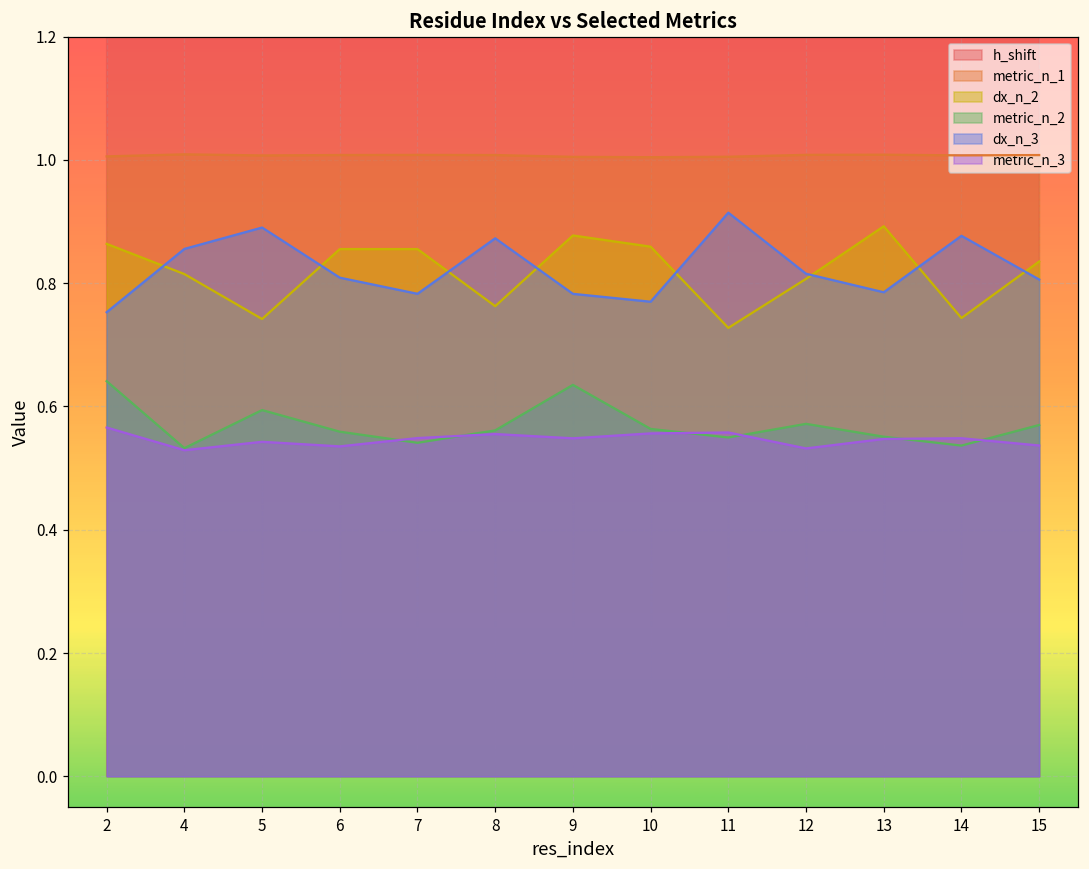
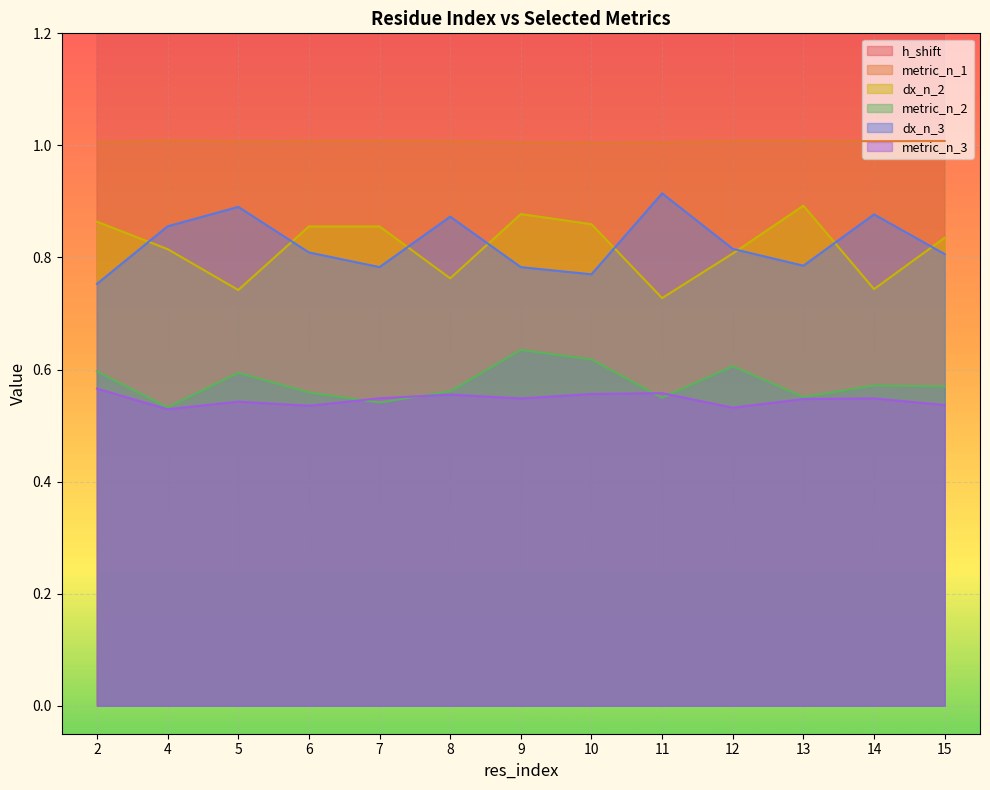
metric_n_2, 2: 0.64 -> 0.60
metric_n_2, 10: 0.56 -> 0.62
metric_n_2, 12: 0.57 -> 0.61
metric_n_2, 14: 0.54 -> 0.57
